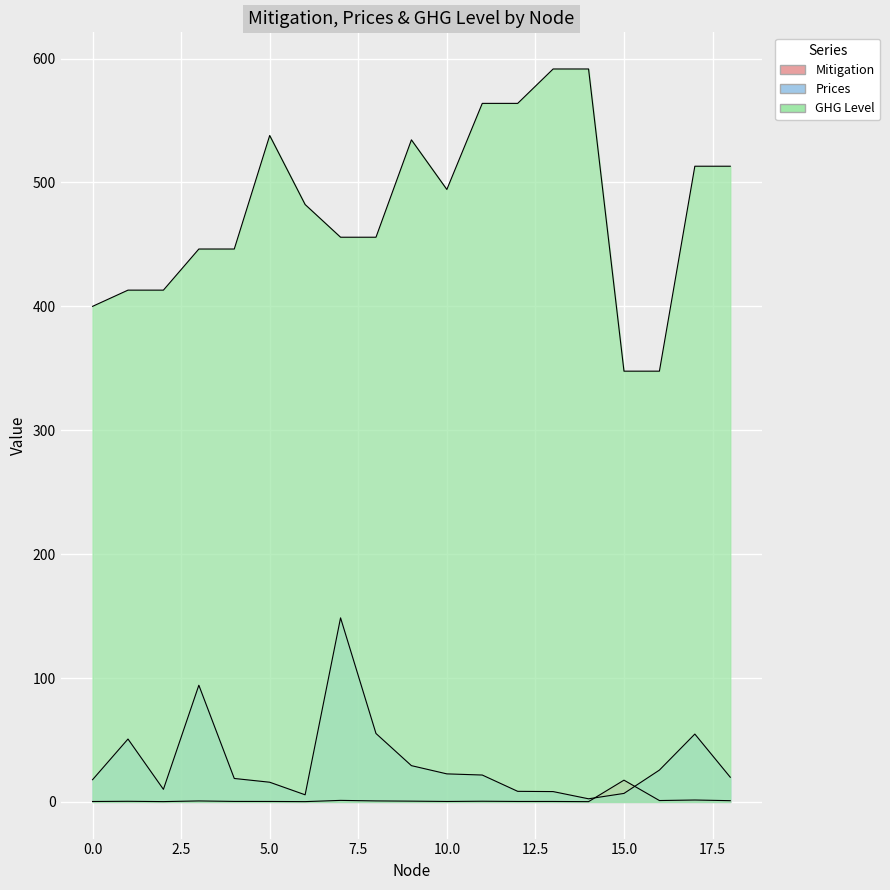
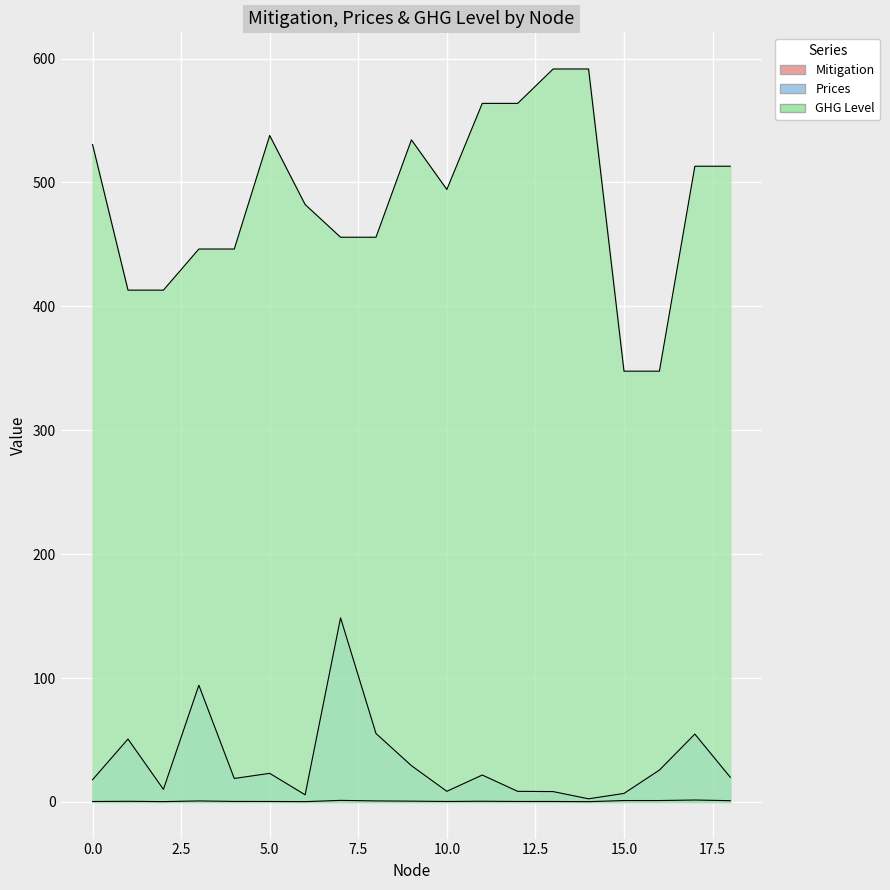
GHG Level, 0.0: 400 -> 531
Prices, 5.0: 16 -> 23
Prices, 10.0: 23 -> 9
Mitigation, 15.0: 18 -> 1
